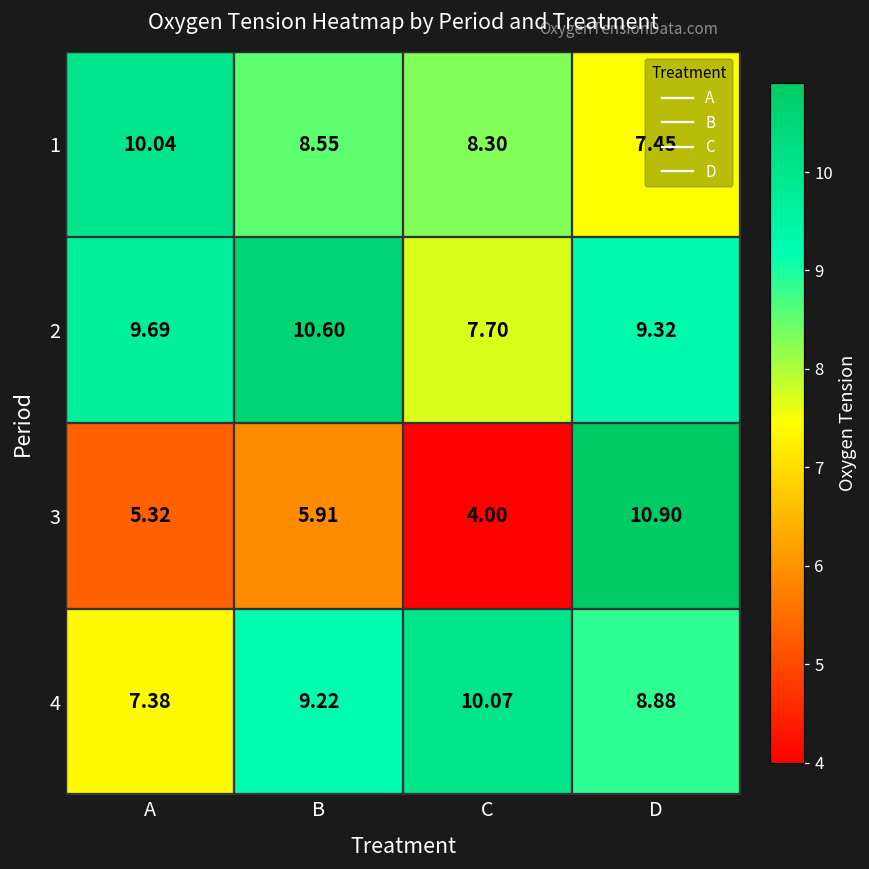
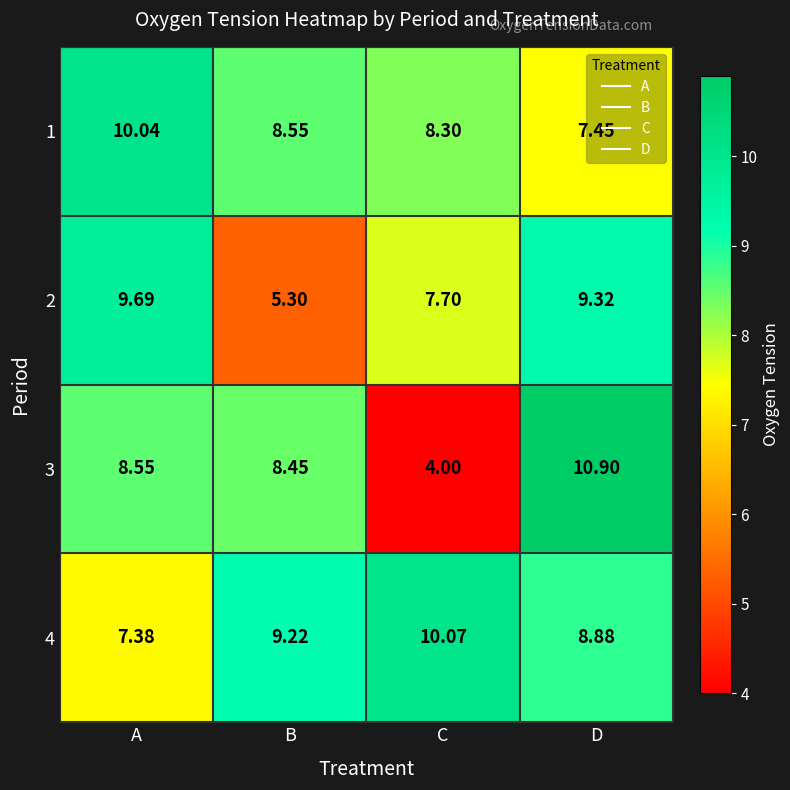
2, B: 10.60 -> 5.30
3, A: 5.32 -> 8.55
3, B: 5.91 -> 8.45
